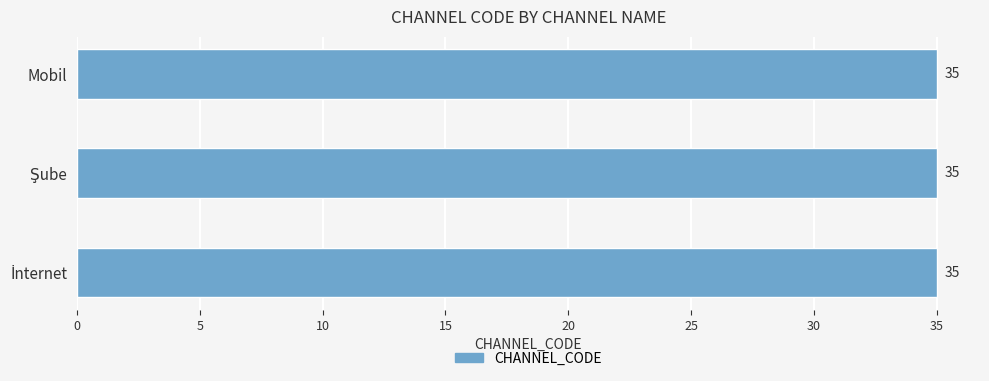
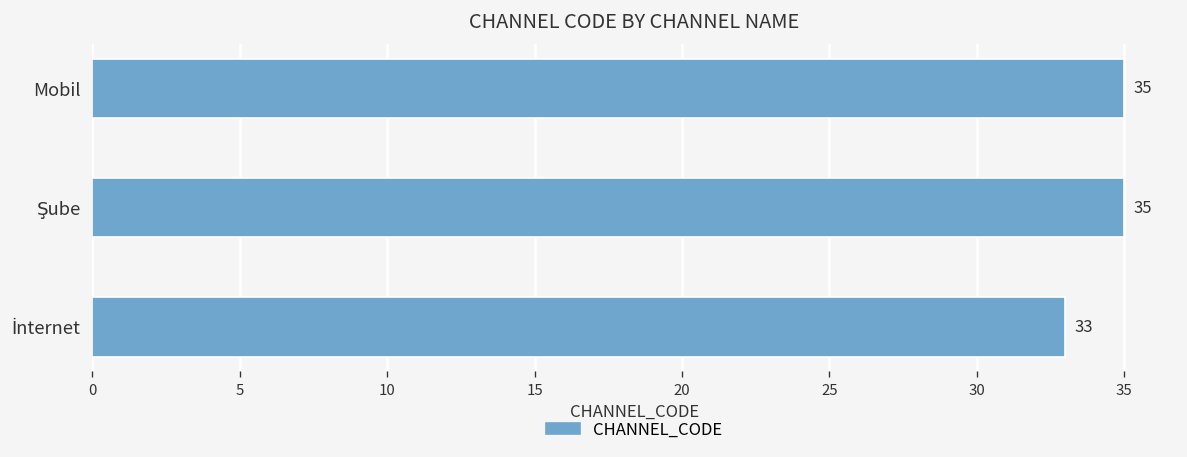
İnternet: 35 -> 33
